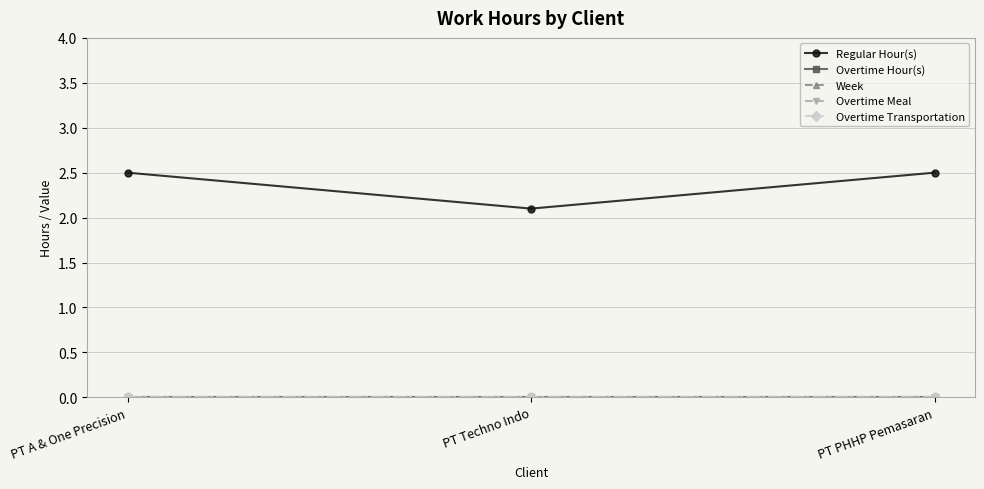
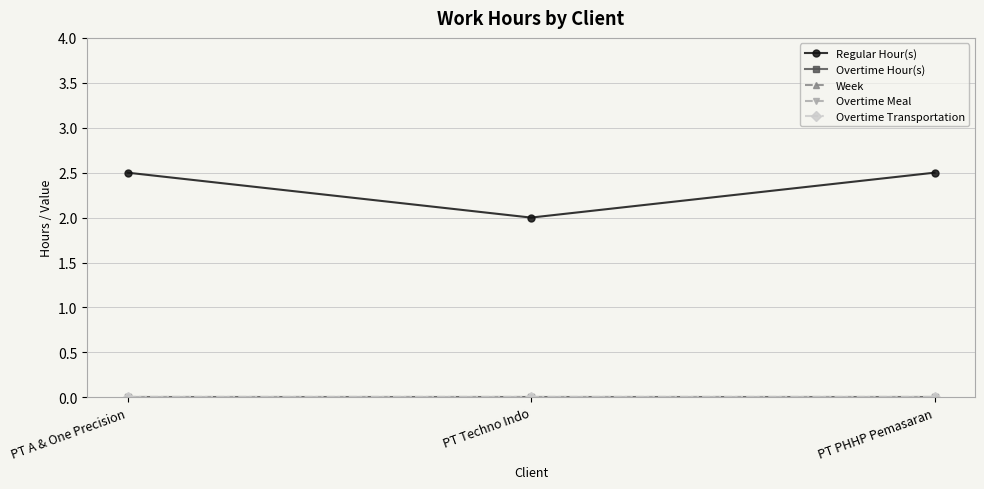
Regular Hour(s), PT Techno Indo: 2.1 -> 2.0
